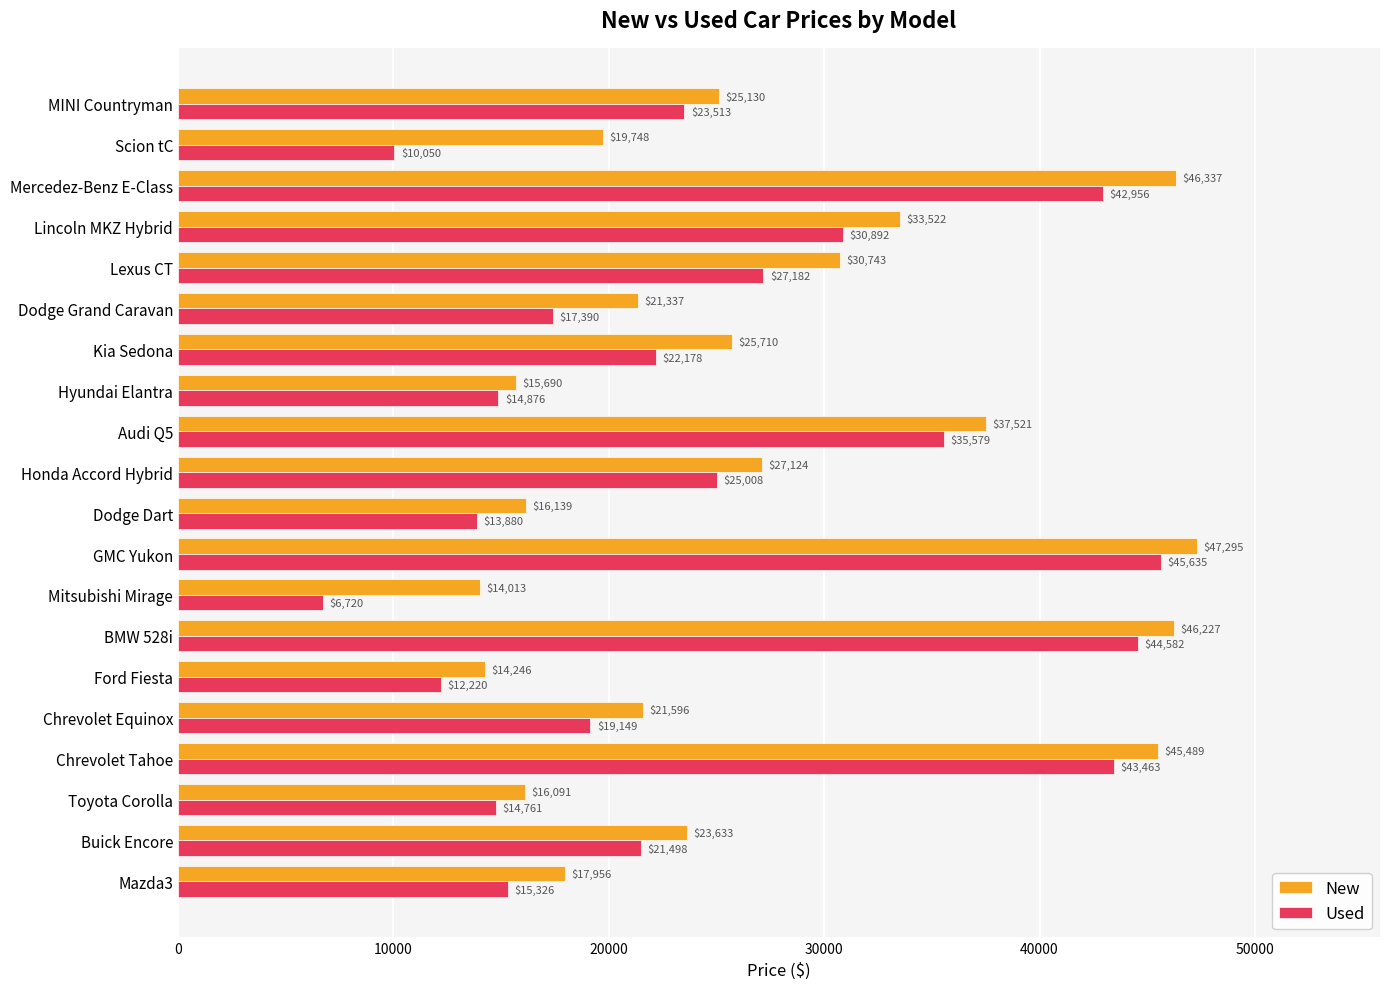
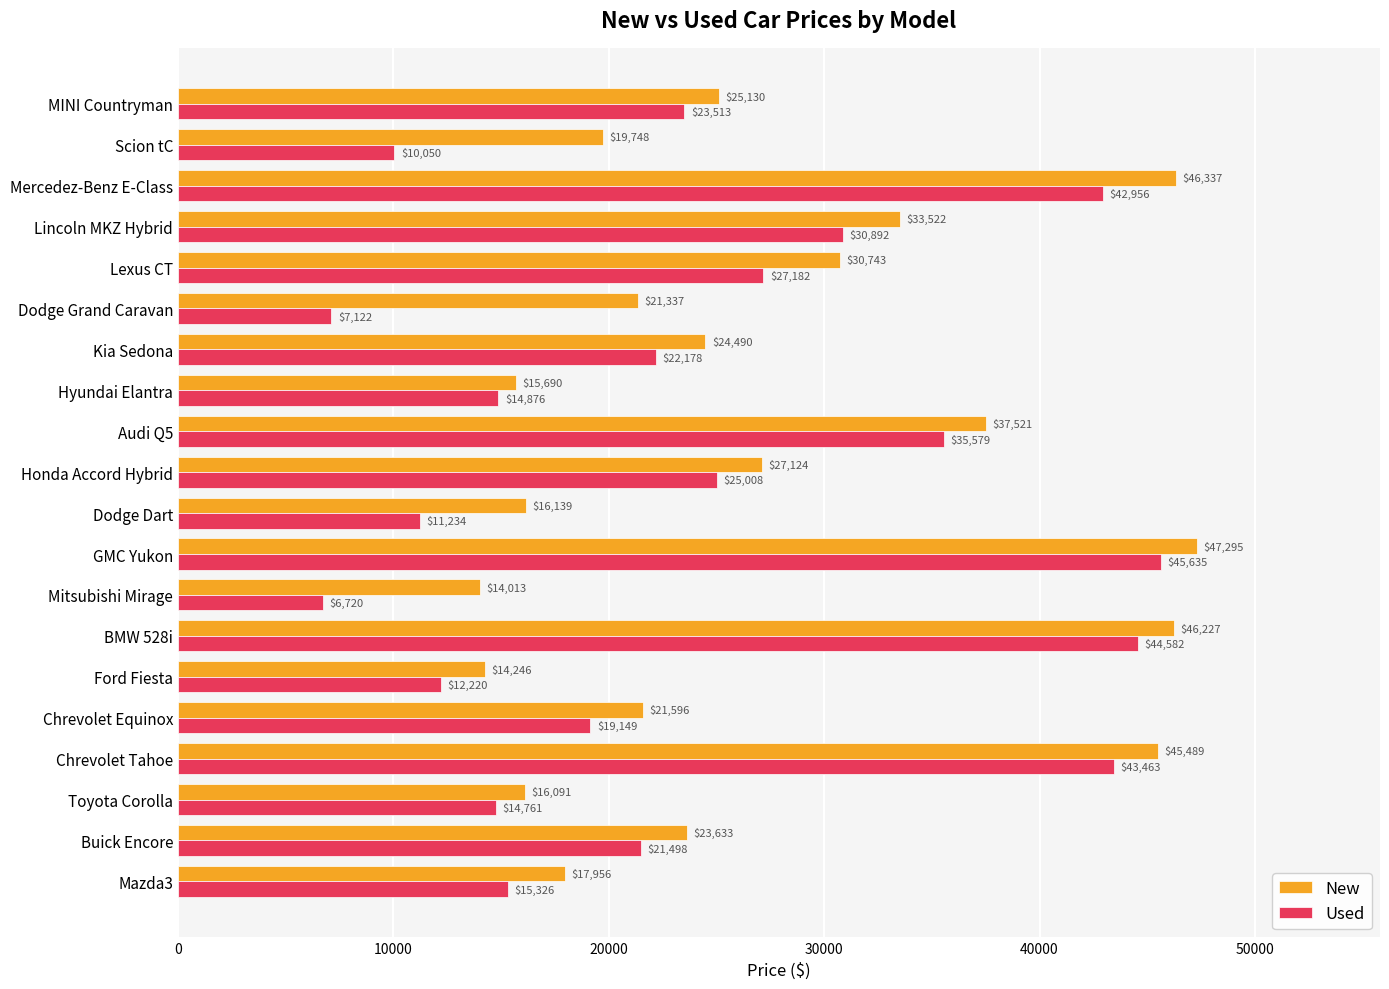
Used, Dodge Grand Caravan: $17,390 -> $7,122
New, Kia Sedona: $25,710 -> $24,490
Used, Dodge Dart: $13,880 -> $11,234
